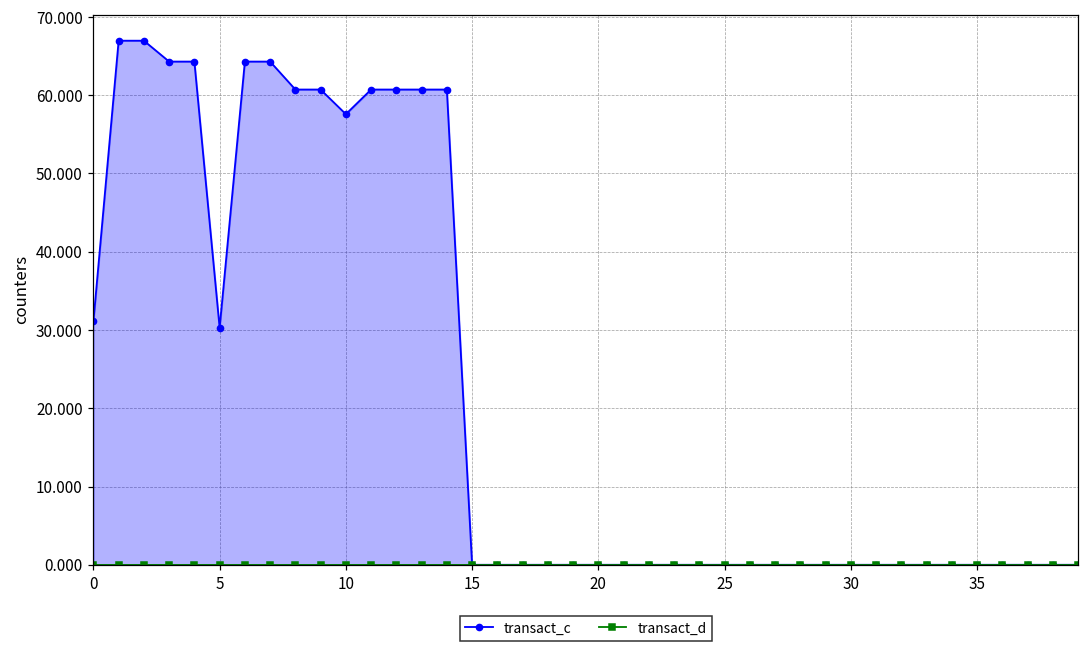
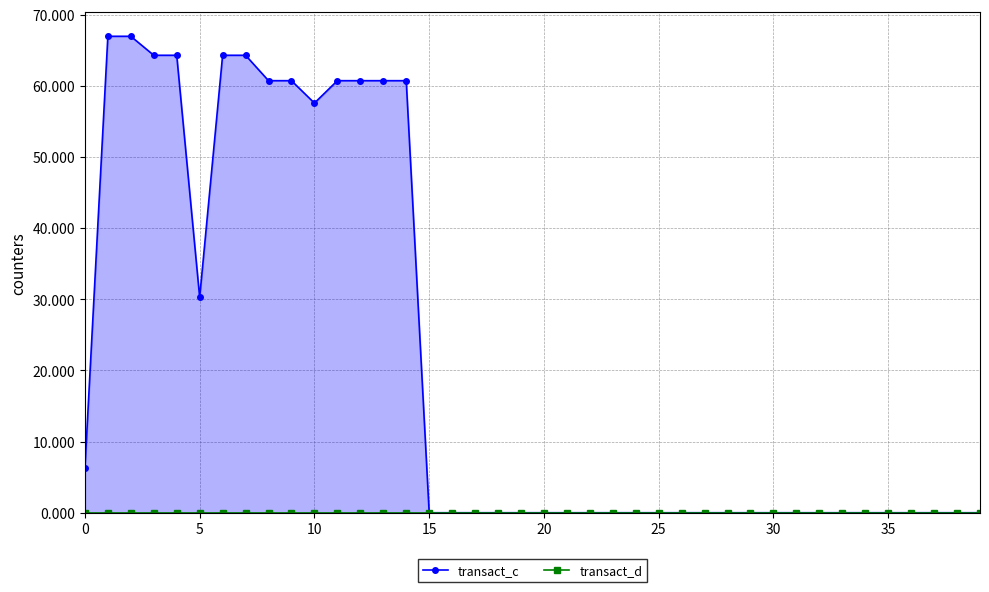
transact_c, 0: 31 -> 6
